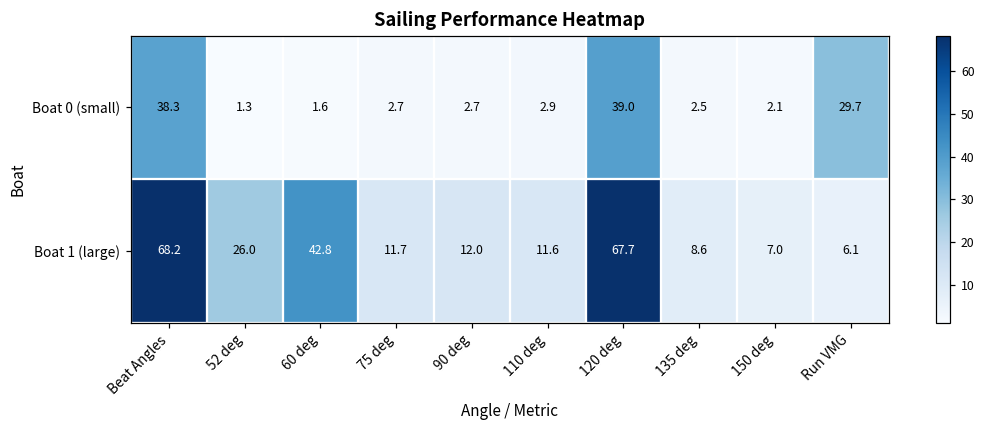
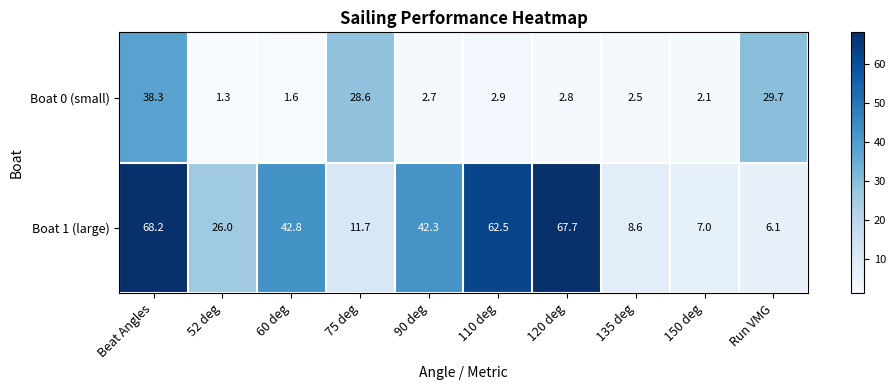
Boat 0 (small), 75 deg: 2.7 -> 28.6
Boat 0 (small), 120 deg: 39.0 -> 2.8
Boat 1 (large), 90 deg: 12.0 -> 42.3
Boat 1 (large), 110 deg: 11.6 -> 62.5
